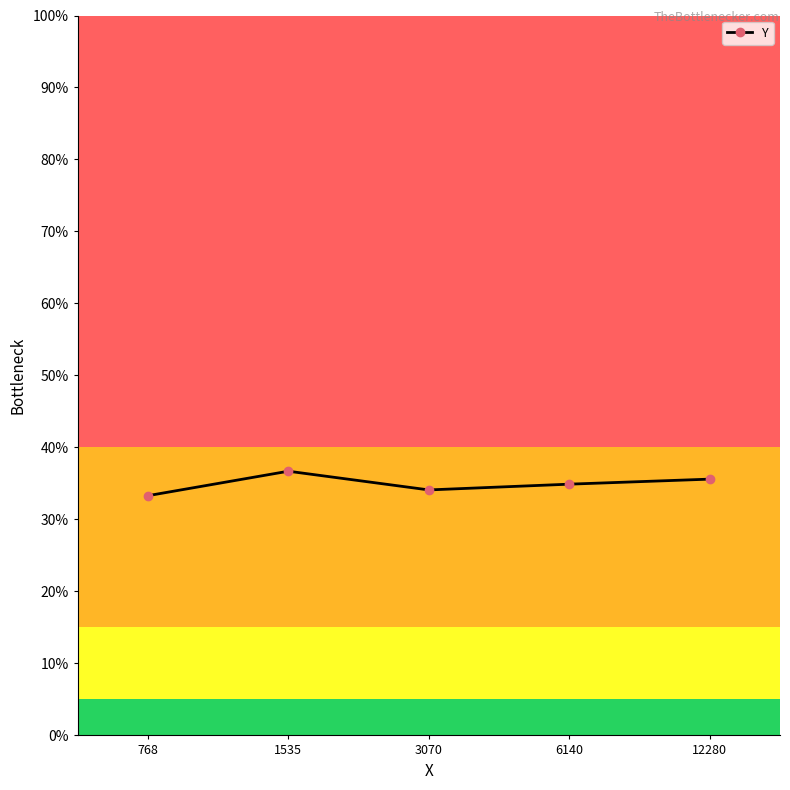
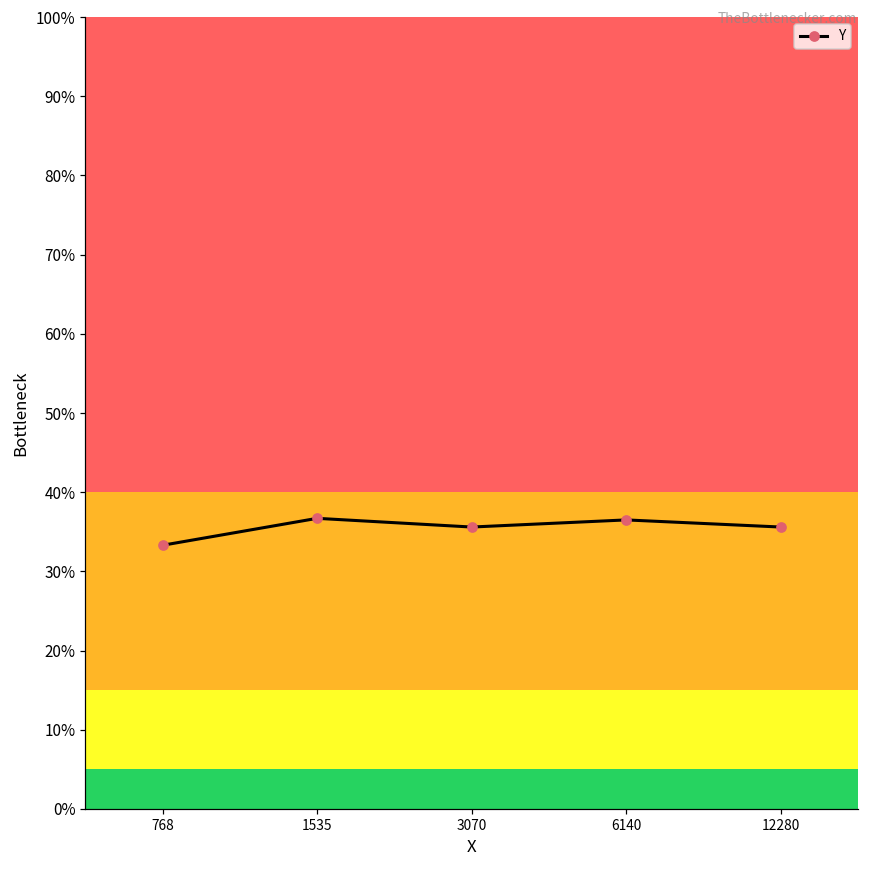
3070: 34% -> 36%
6140: 35% -> 37%
